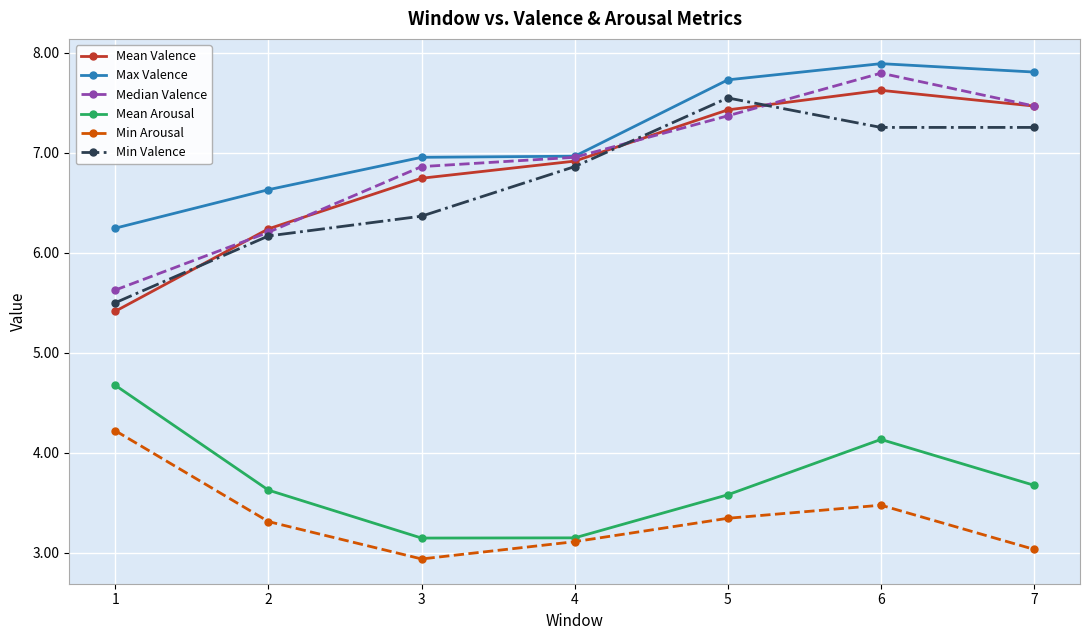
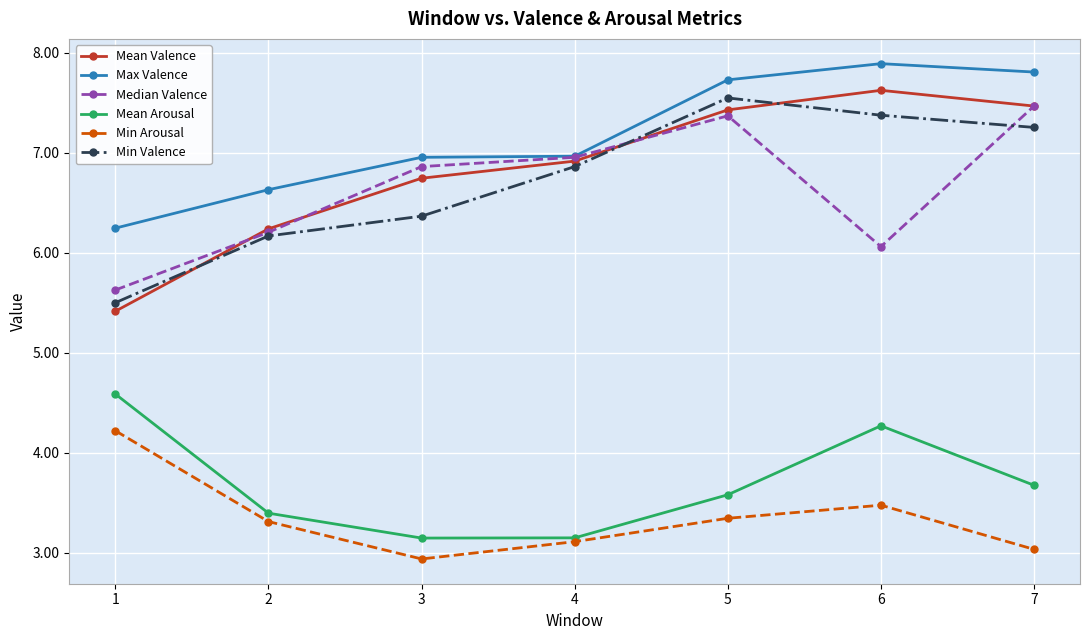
Mean Arousal, 1: 4.7 -> 4.6
Mean Arousal, 2: 3.6 -> 3.4
Median Valence, 6: 7.8 -> 6.1
Mean Arousal, 6: 4.1 -> 4.3
Min Valence, 6: 7.3 -> 7.4
